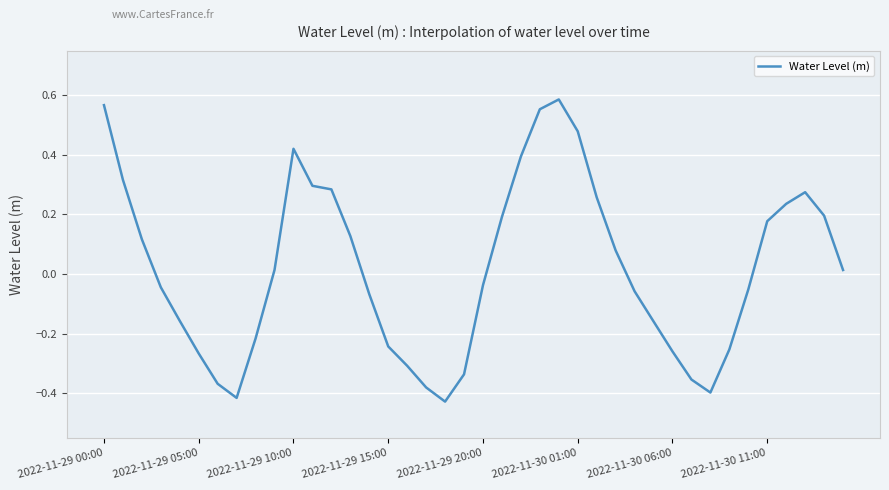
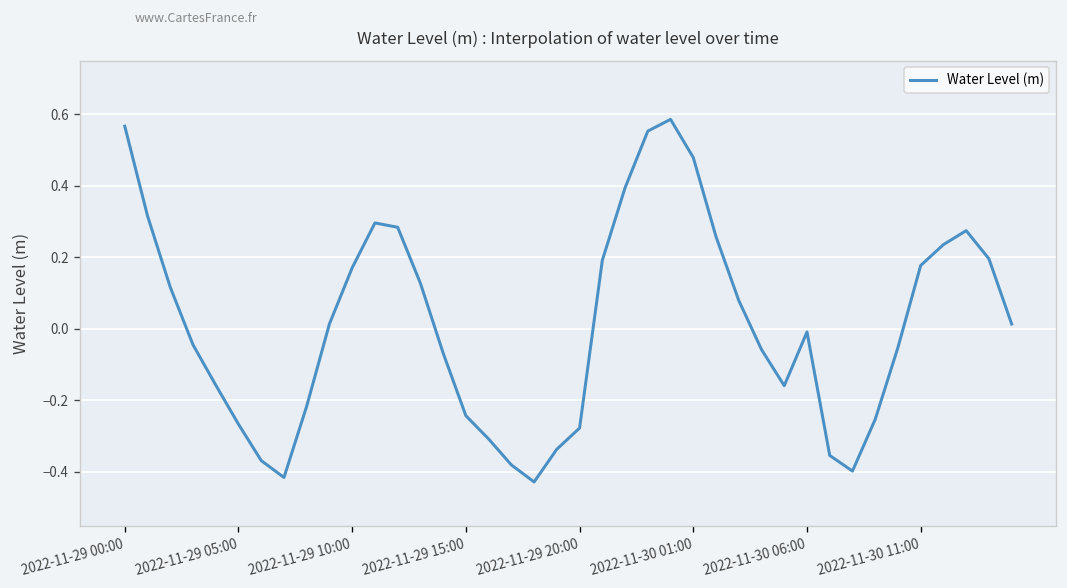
2022-11-29 10:00: 0.42 -> 0.17
2022-11-29 20:00: -0.04 -> -0.28
2022-11-30 06:00: -0.26 -> -0.01
